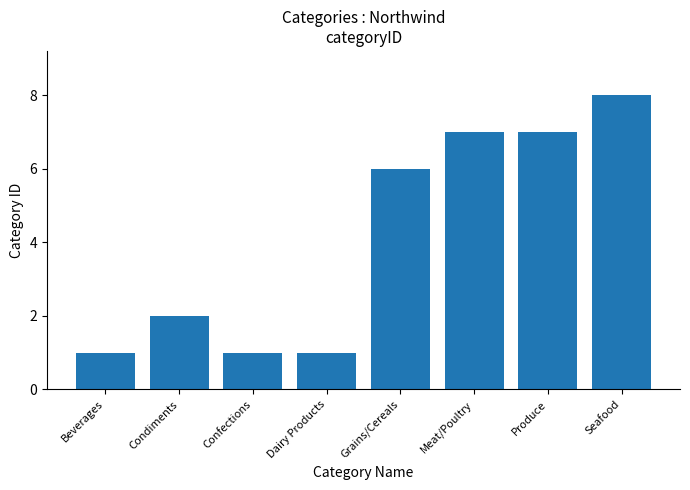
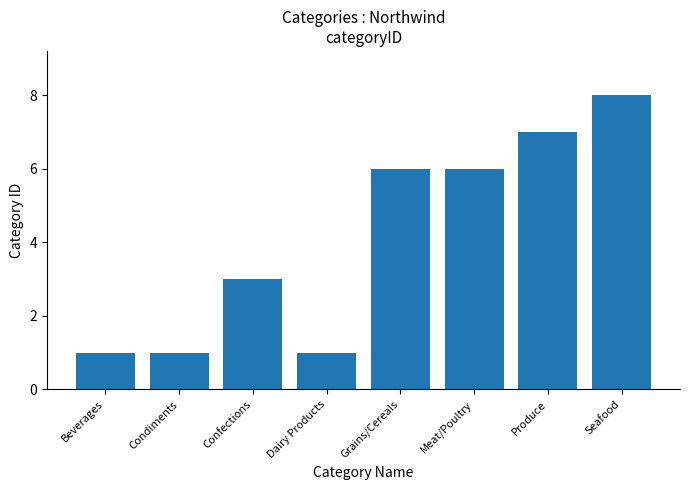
Condiments: 2 -> 1
Confections: 1 -> 3
Meat/Poultry: 7 -> 6
